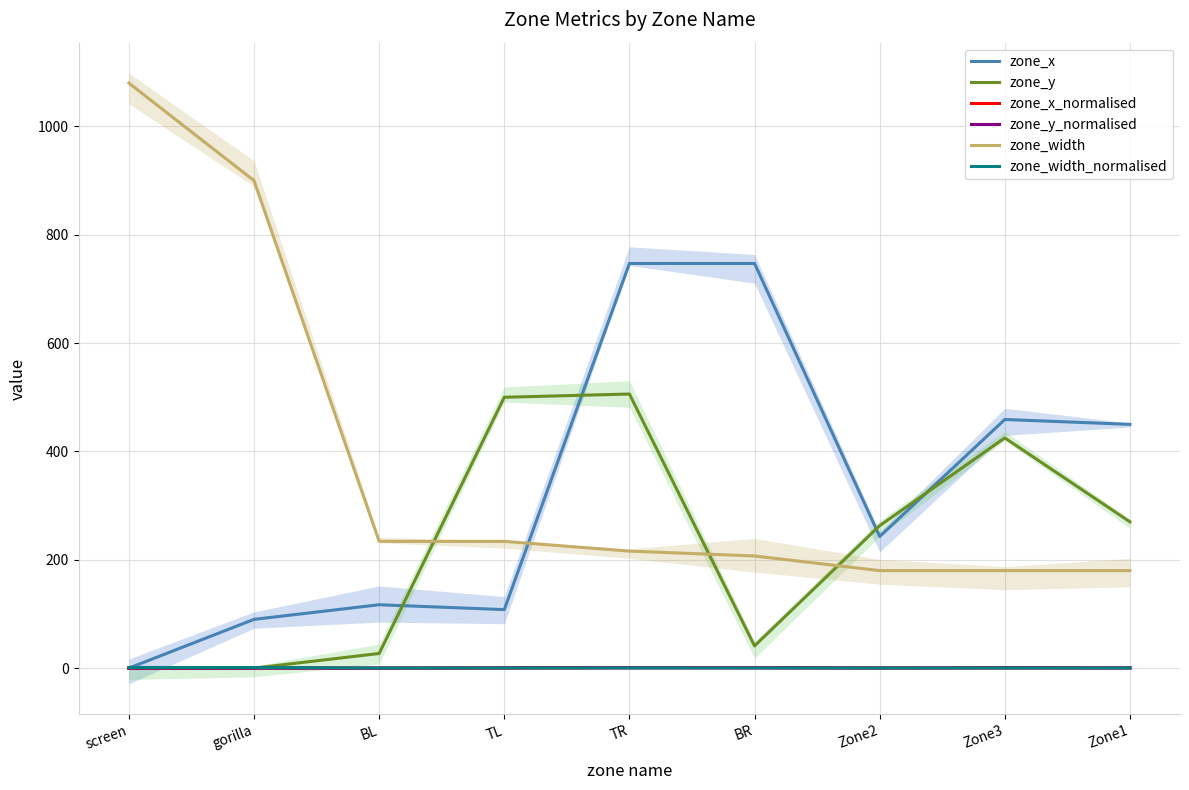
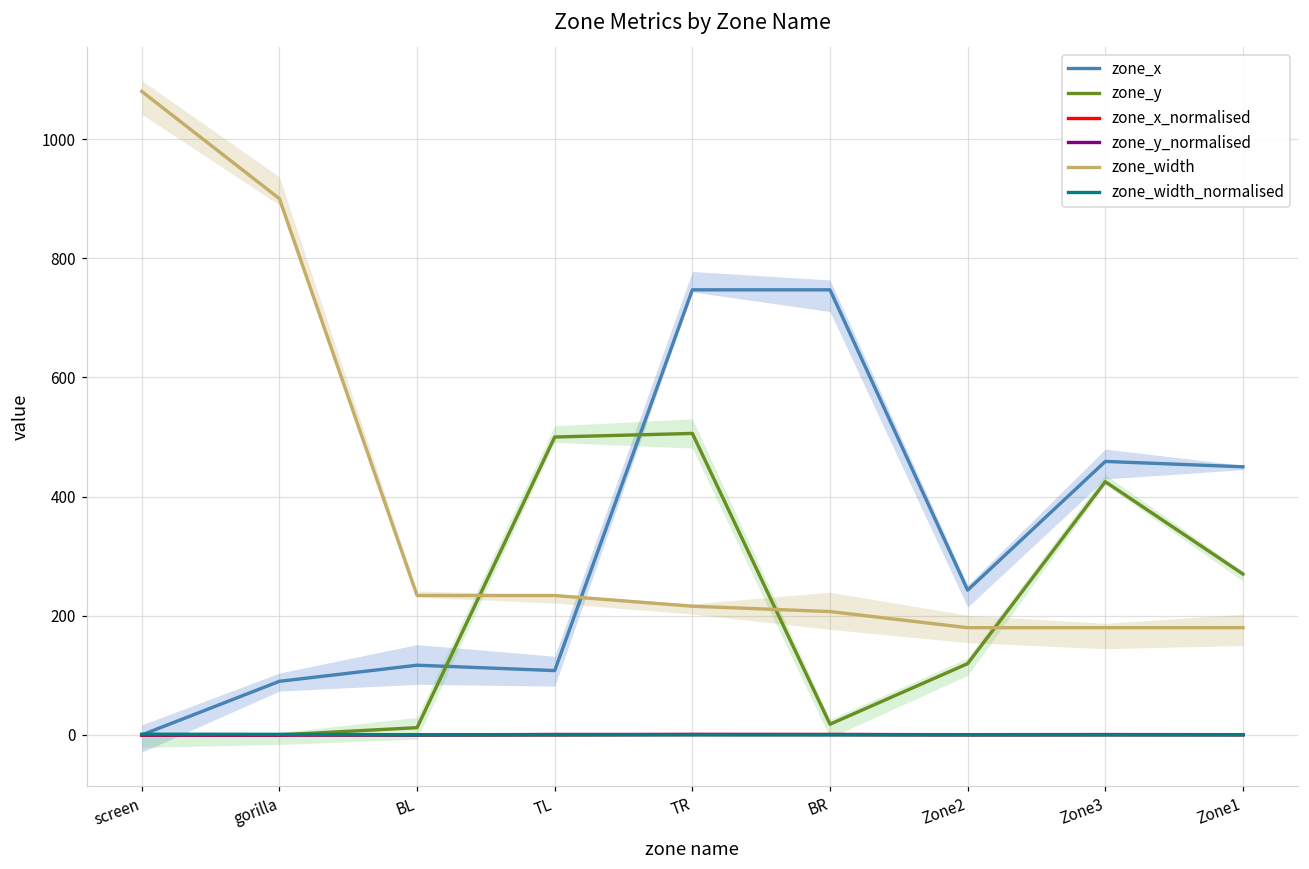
zone_y, BL: 30 -> 10
zone_y, BR: 40 -> 20
zone_y, Zone2: 260 -> 120
